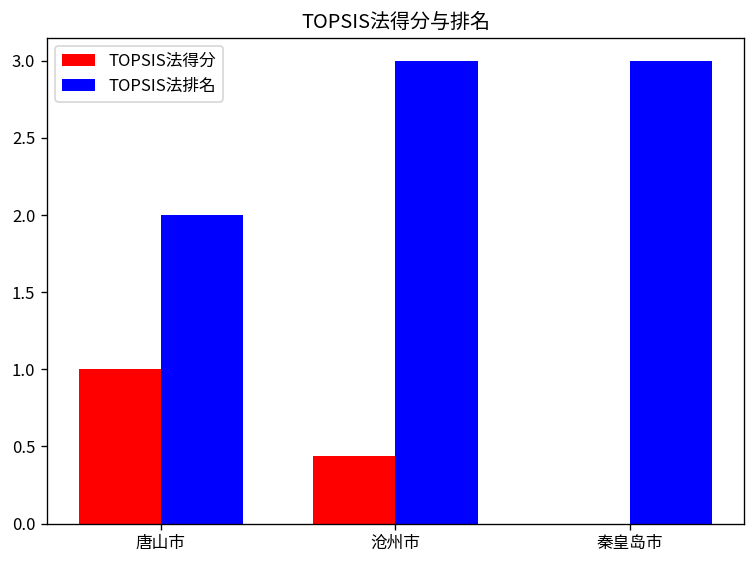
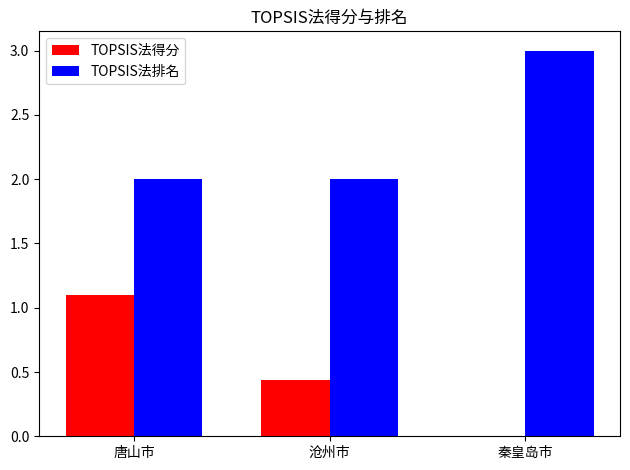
TOPSIS法得分, 唐山市: 1.0 -> 1.1
TOPSIS法排名, 沧州市: 3 -> 2
